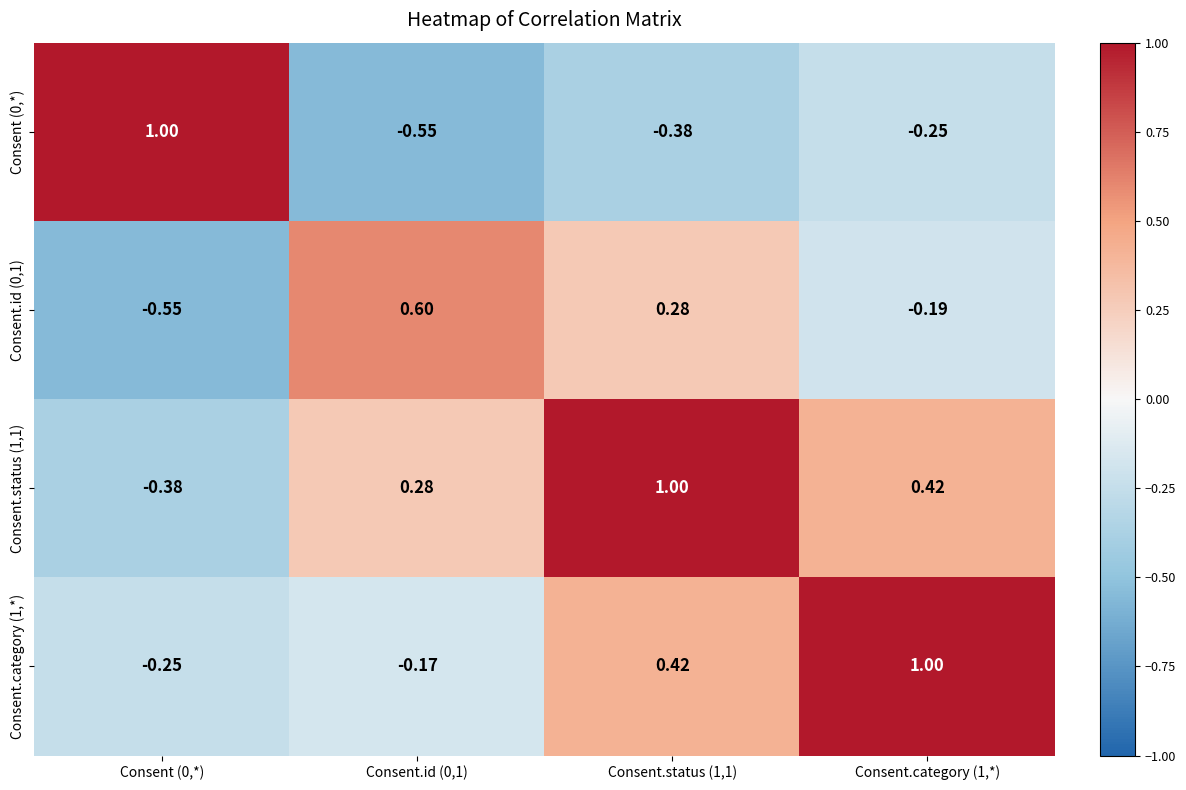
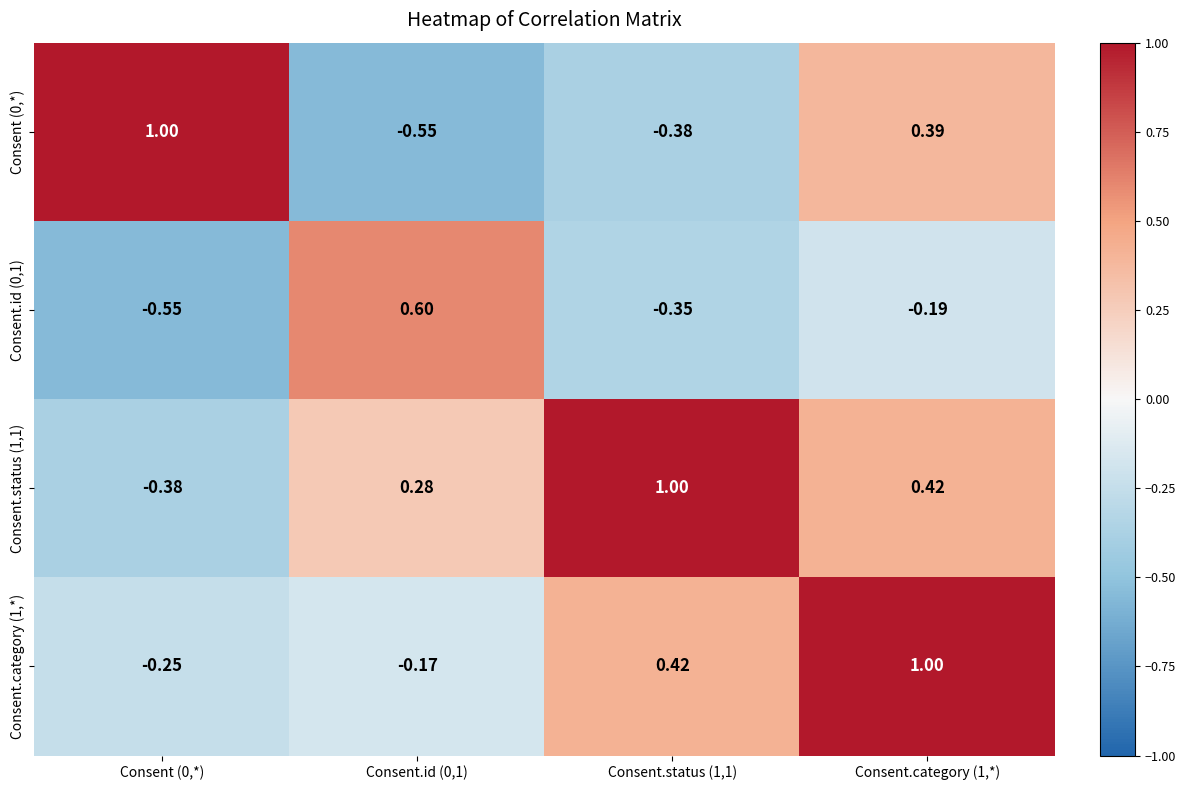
Consent (0,*), Consent.category (1,*): -0.25 -> 0.39
Consent.id (0,1), Consent.status (1,1): 0.28 -> -0.35
